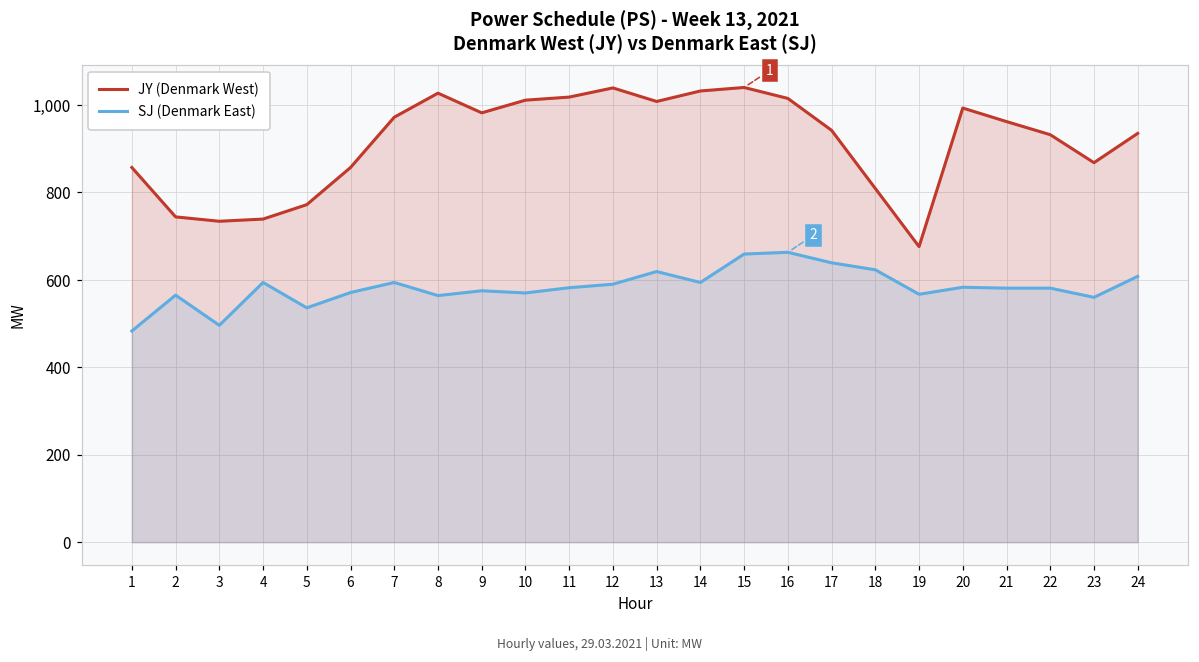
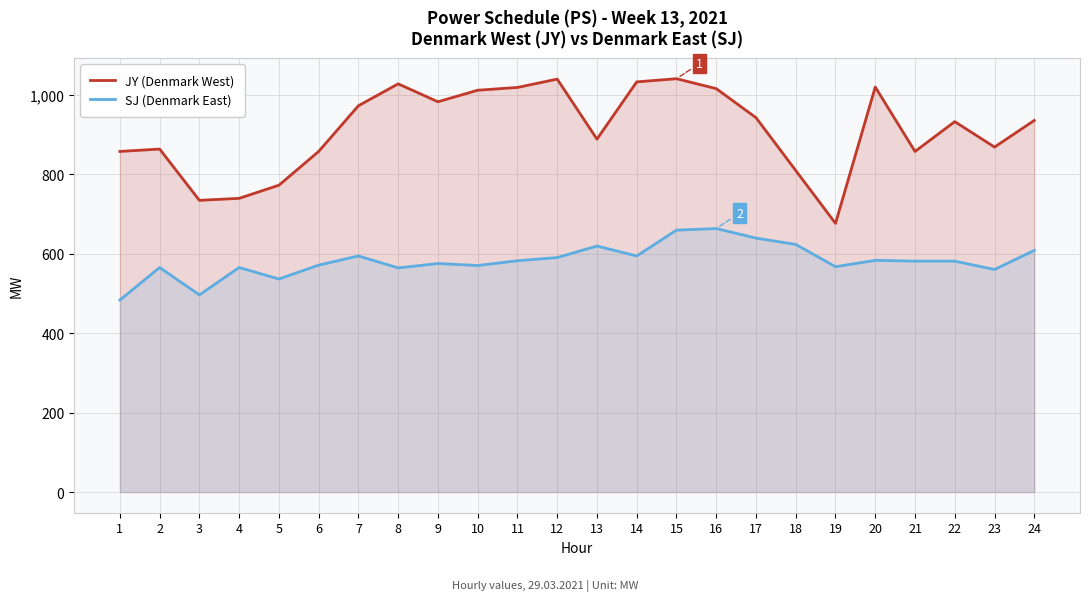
JY (Denmark West), 2: 740 -> 860
SJ (Denmark East), 4: 590 -> 570
JY (Denmark West), 13: 1,010 -> 890
JY (Denmark West), 20: 990 -> 1,020
JY (Denmark West), 21: 960 -> 860
